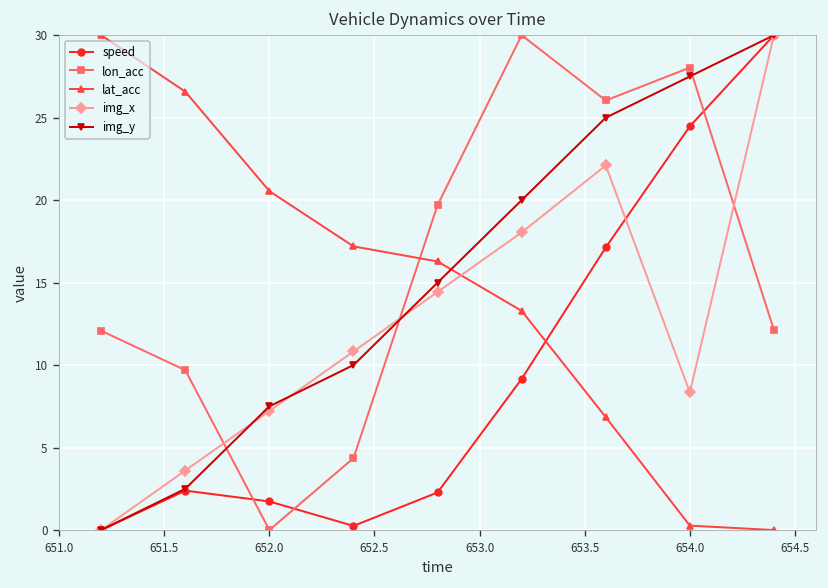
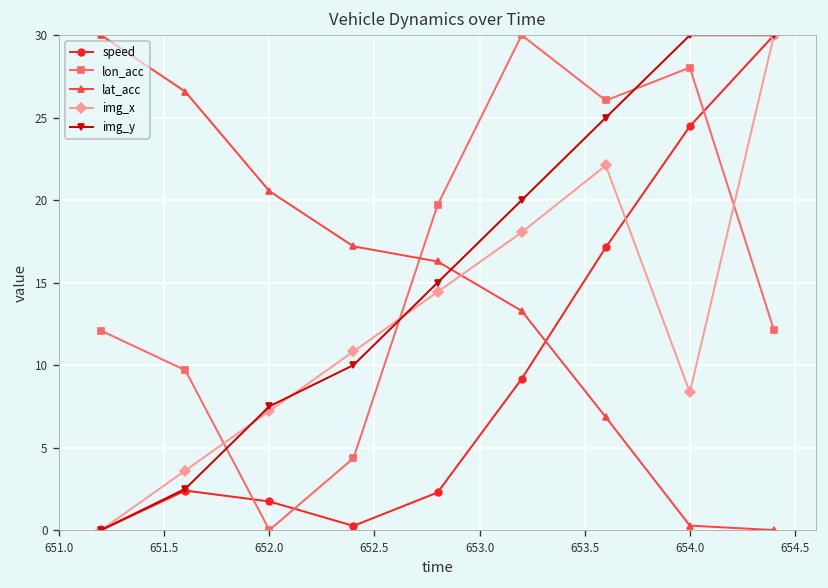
img_y, 654.0: 27.5 -> 30.0
